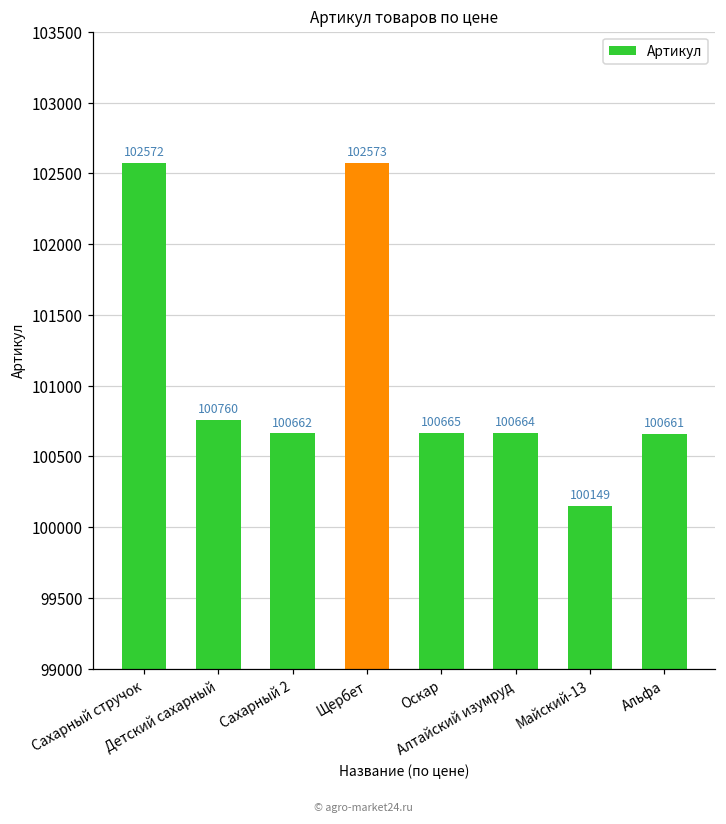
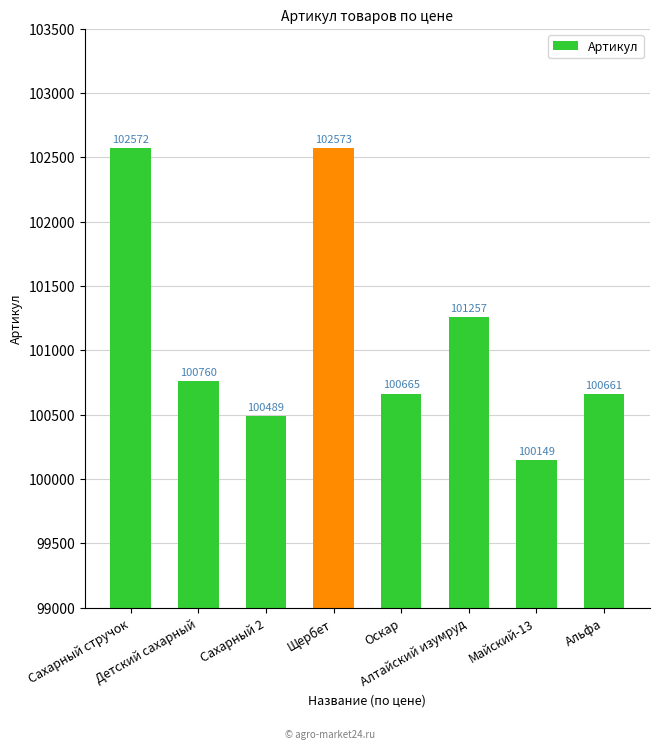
Сахарный 2: 100662 -> 100489
Алтайский изумруд: 100664 -> 101257
